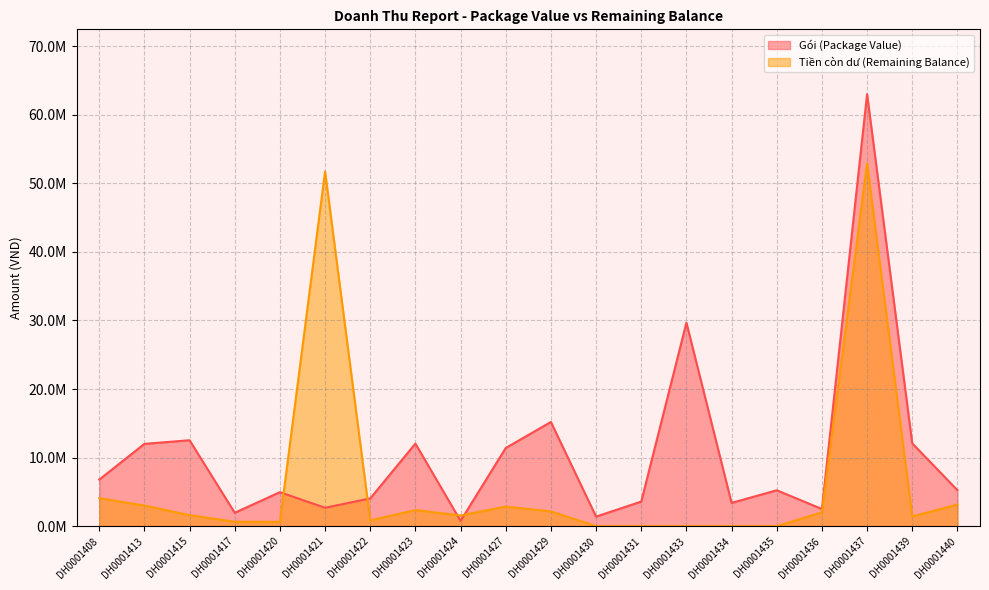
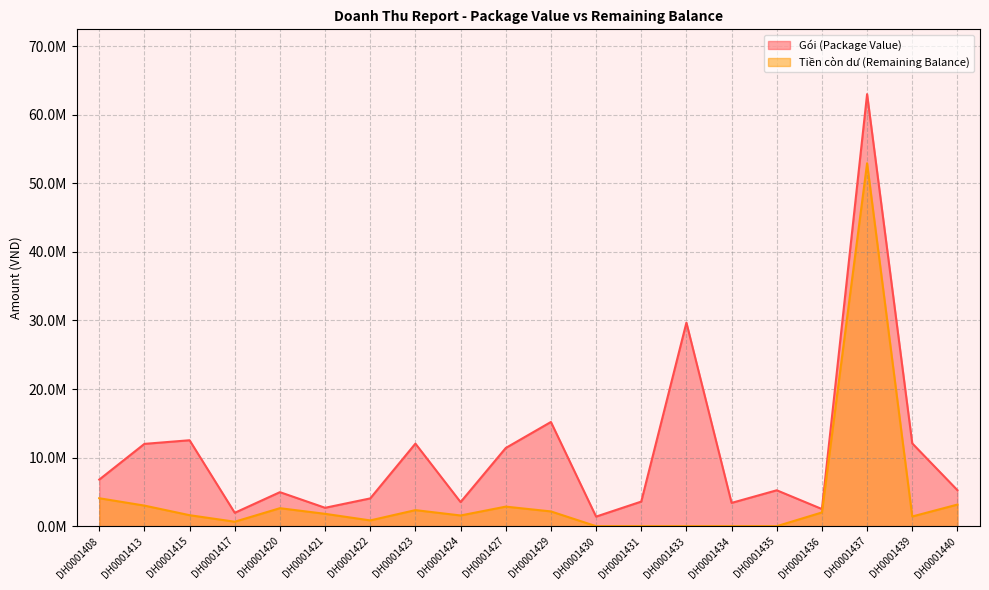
Tiền còn dư (Remaining Balance), DH0001420: 1000000 -> 3000000
Tiền còn dư (Remaining Balance), DH0001421: 52000000 -> 2000000
Gói (Package Value), DH0001424: 1000000 -> 4000000
